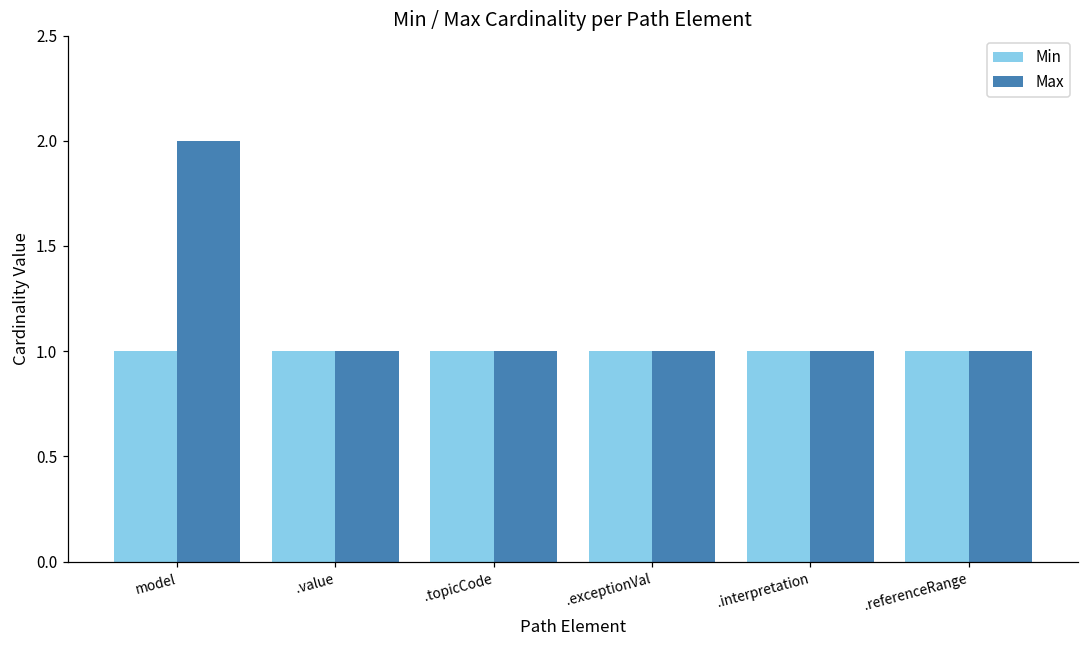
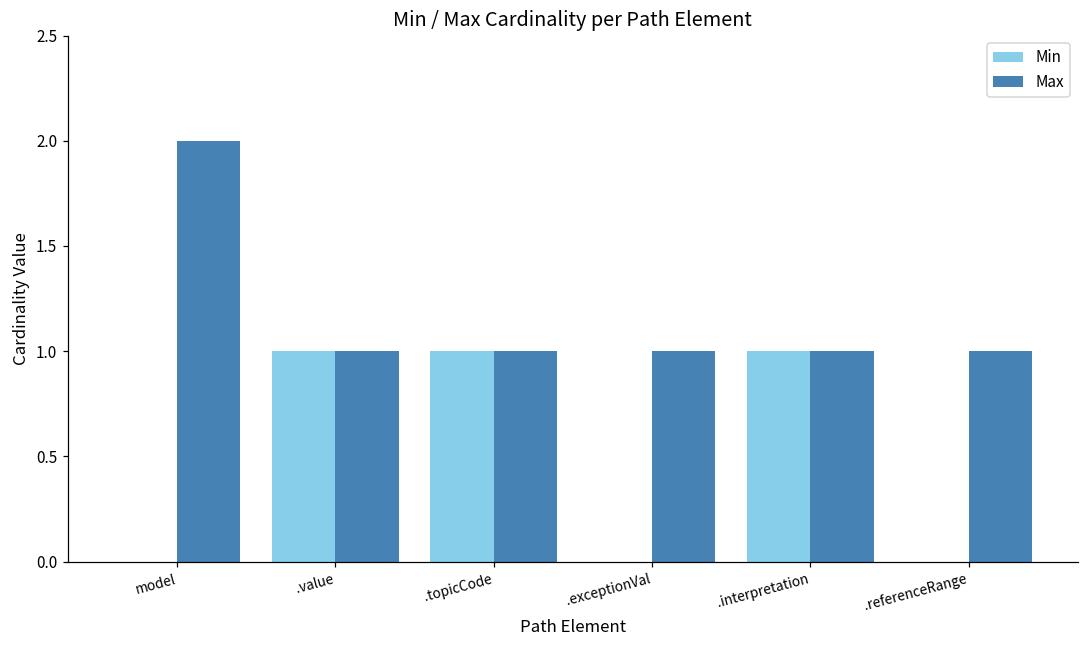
Min, model: 1 -> 0
Min, .exceptionVal: 1 -> 0
Min, .referenceRange: 1 -> 0
